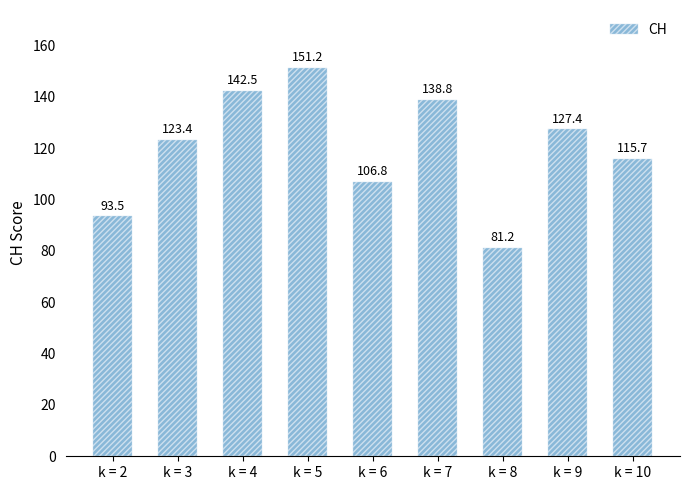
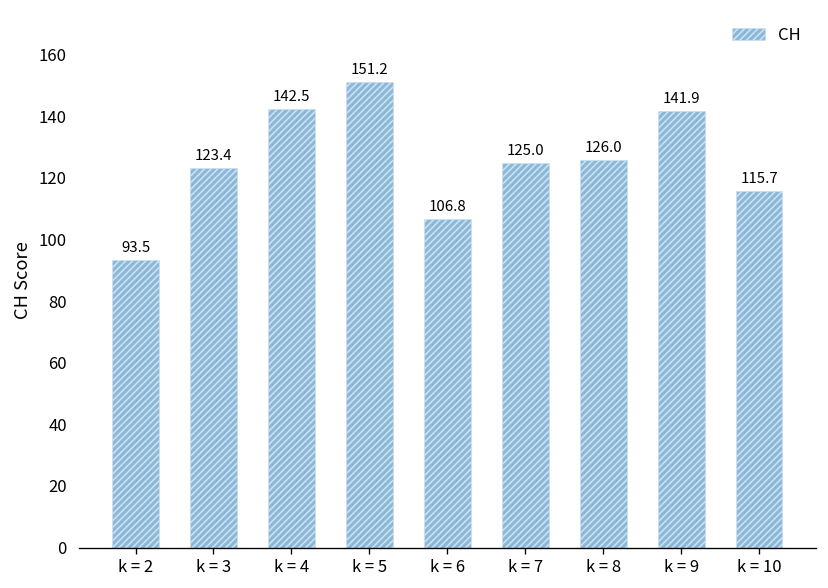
k = 7: 138.8 -> 125.0
k = 8: 81.2 -> 126.0
k = 9: 127.4 -> 141.9
